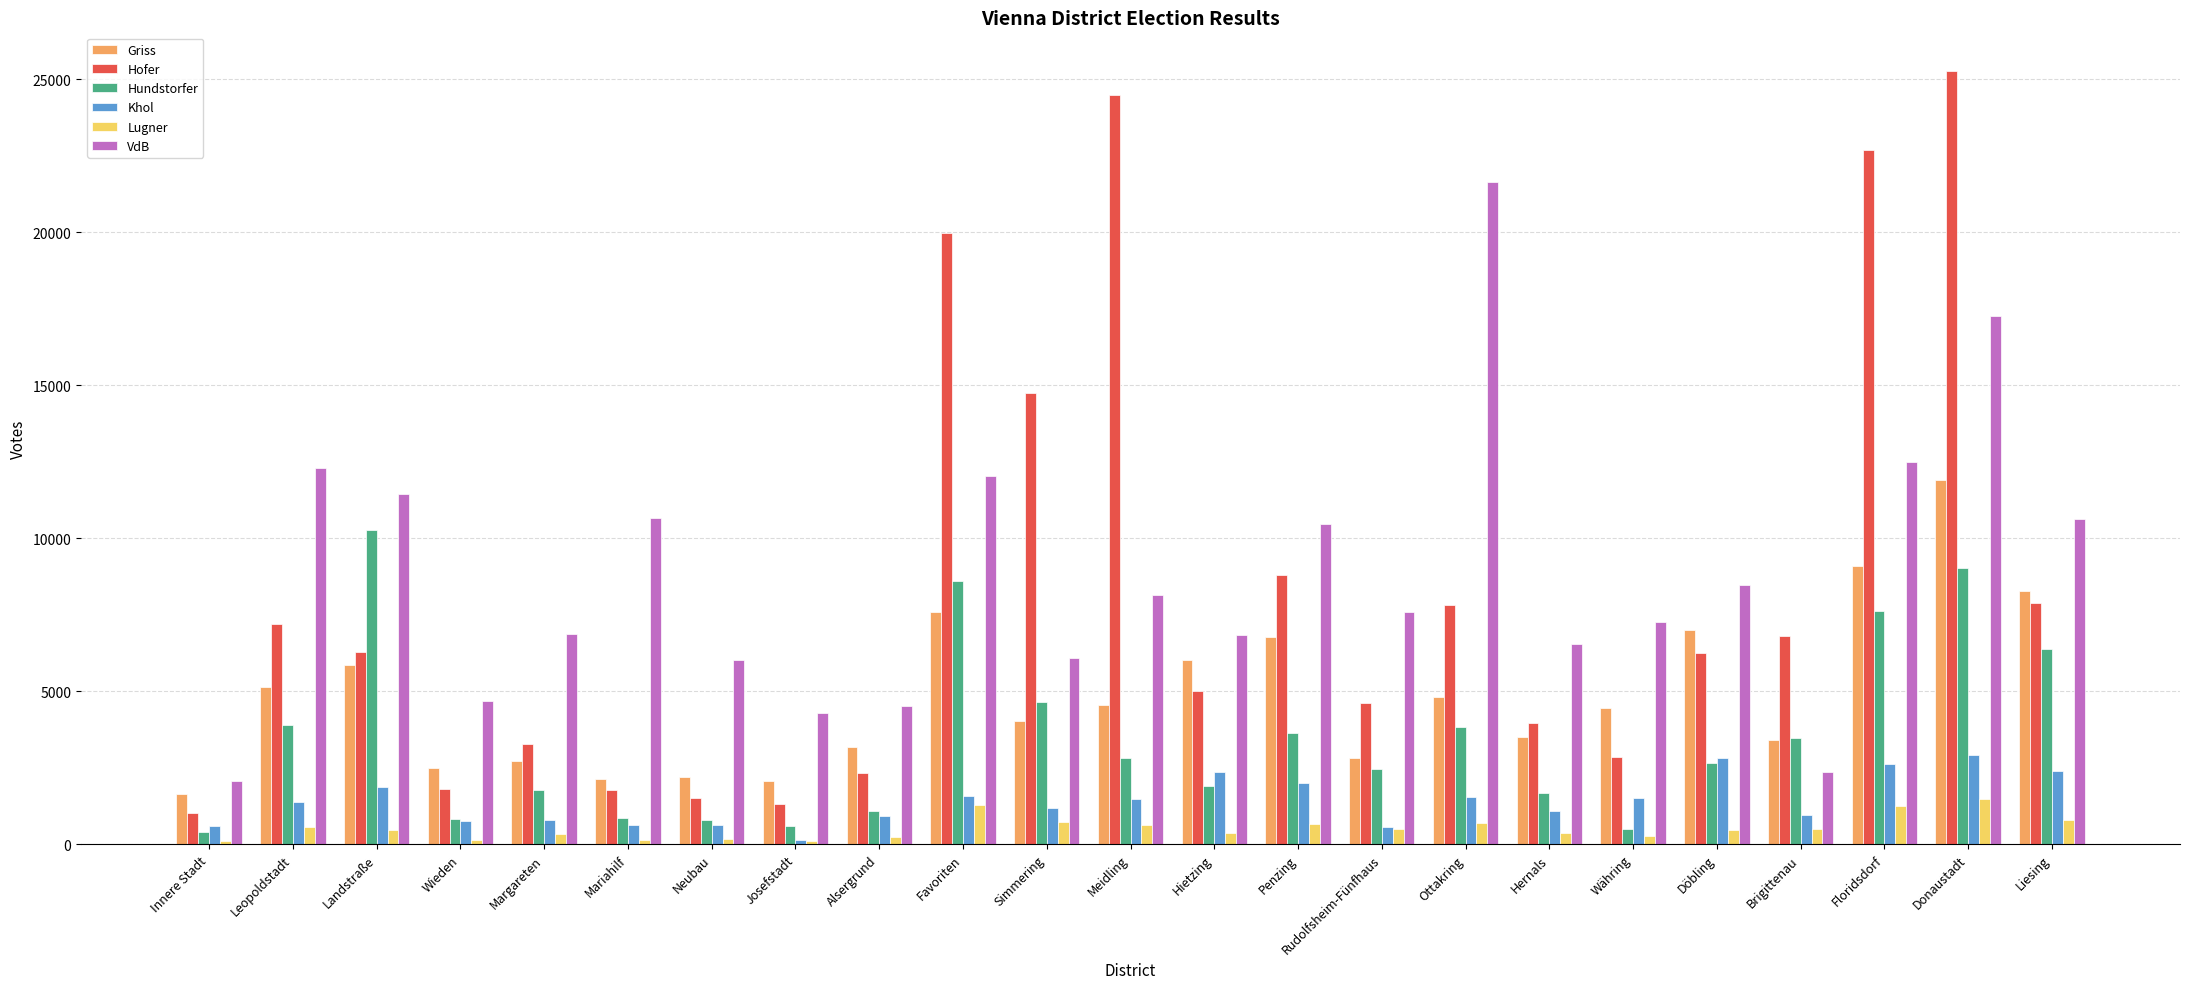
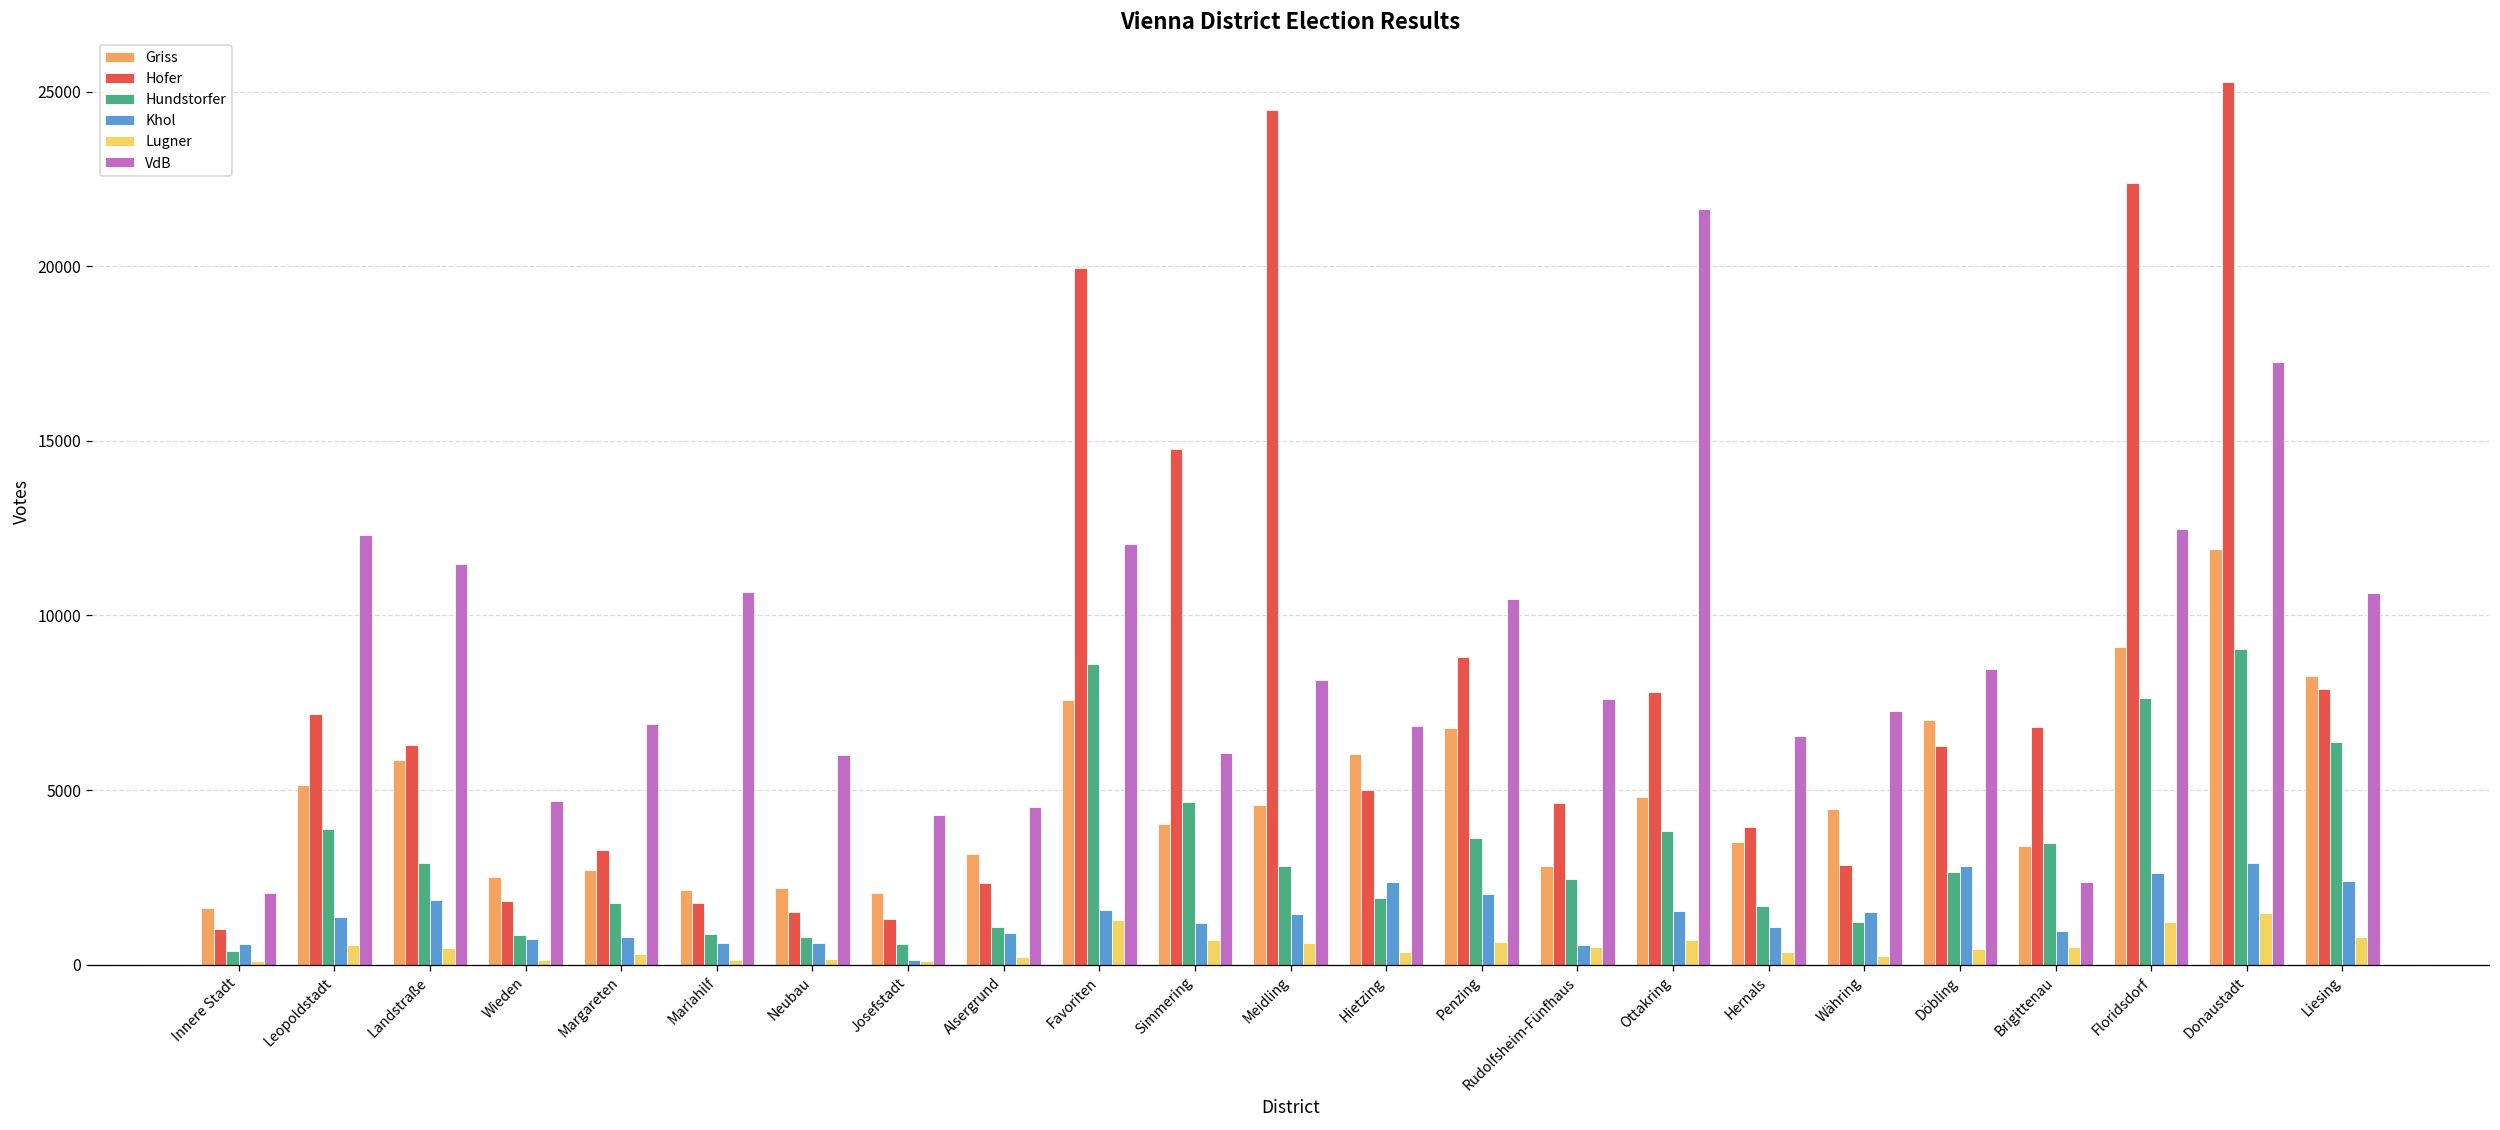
Hundstorfer, Landstraße: 10300 -> 2900
Hundstorfer, Währing: 500 -> 1200
Hofer, Floridsdorf: 22700 -> 22400
